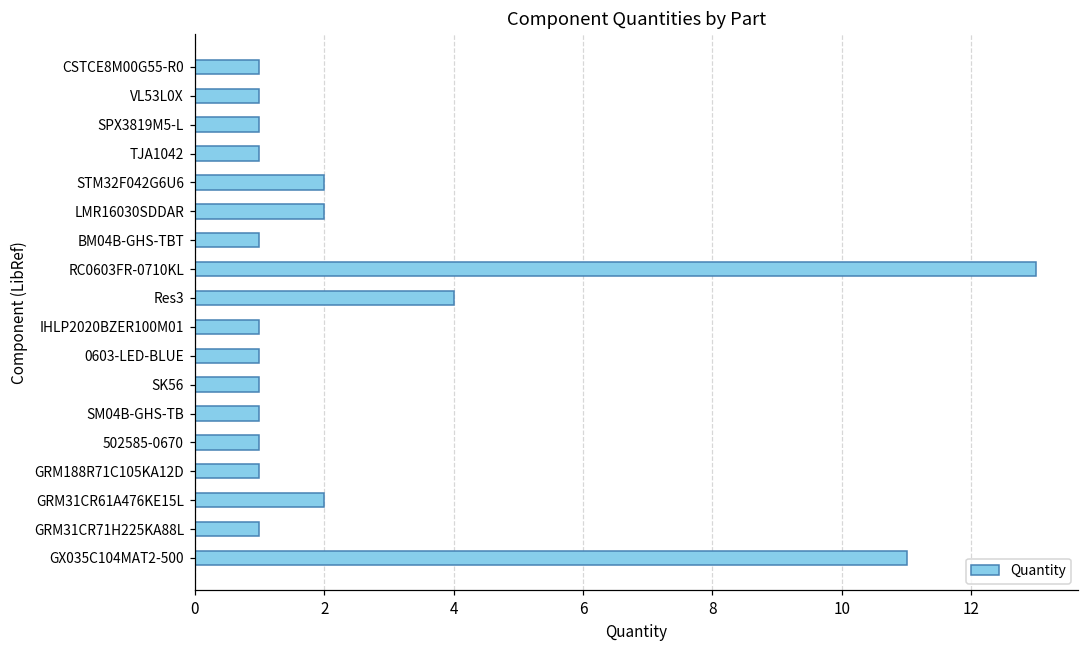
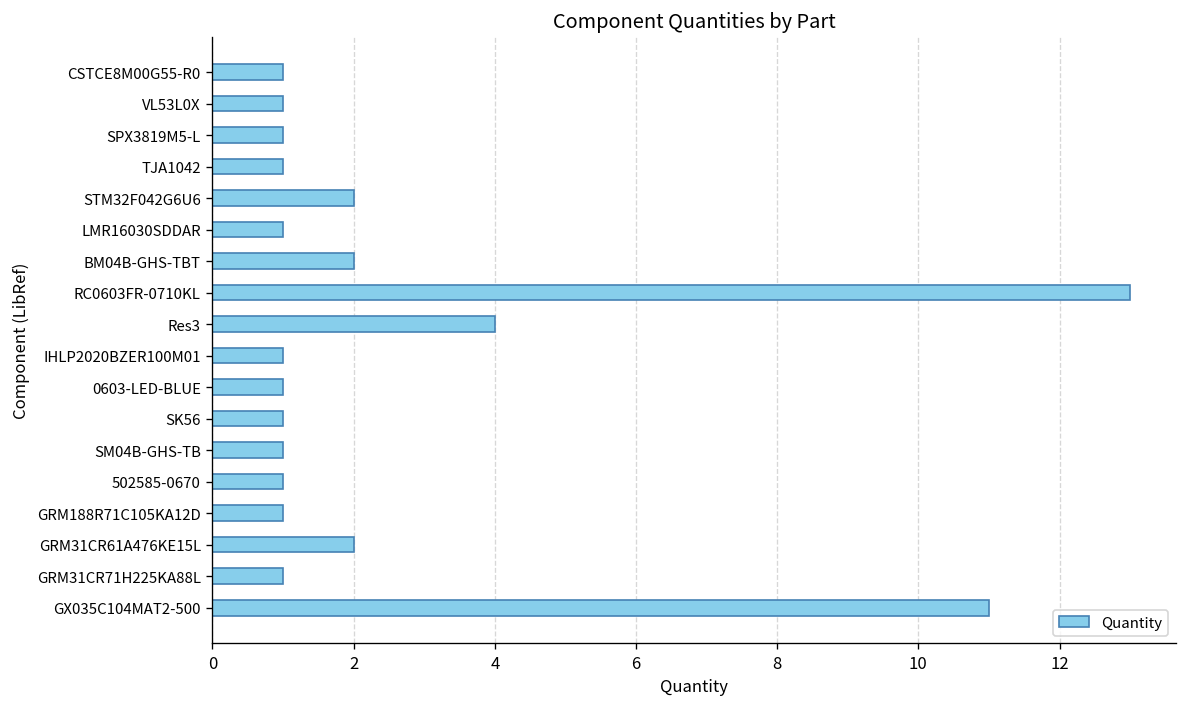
LMR16030SDDAR: 2 -> 1
BM04B-GHS-TBT: 1 -> 2
